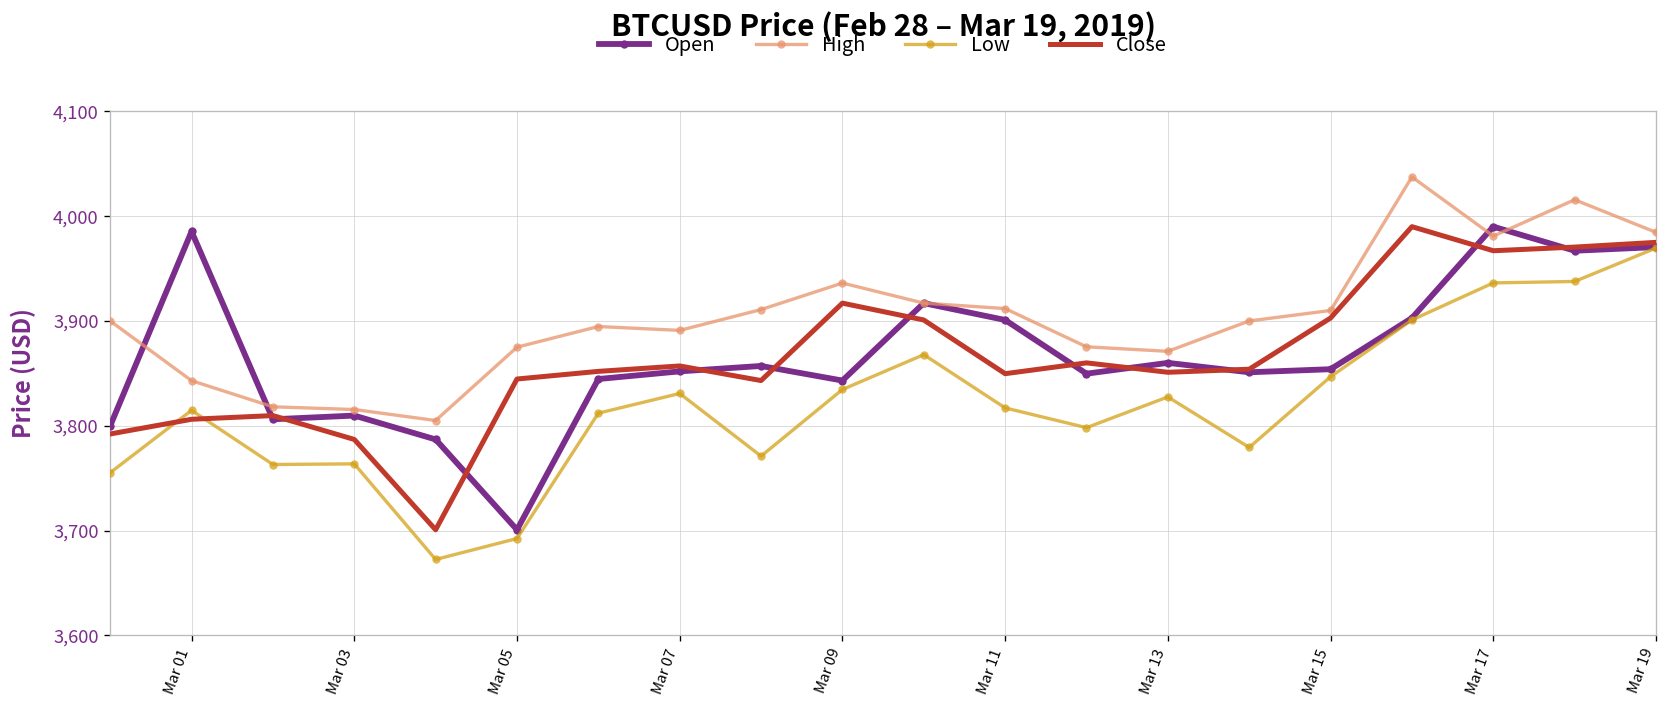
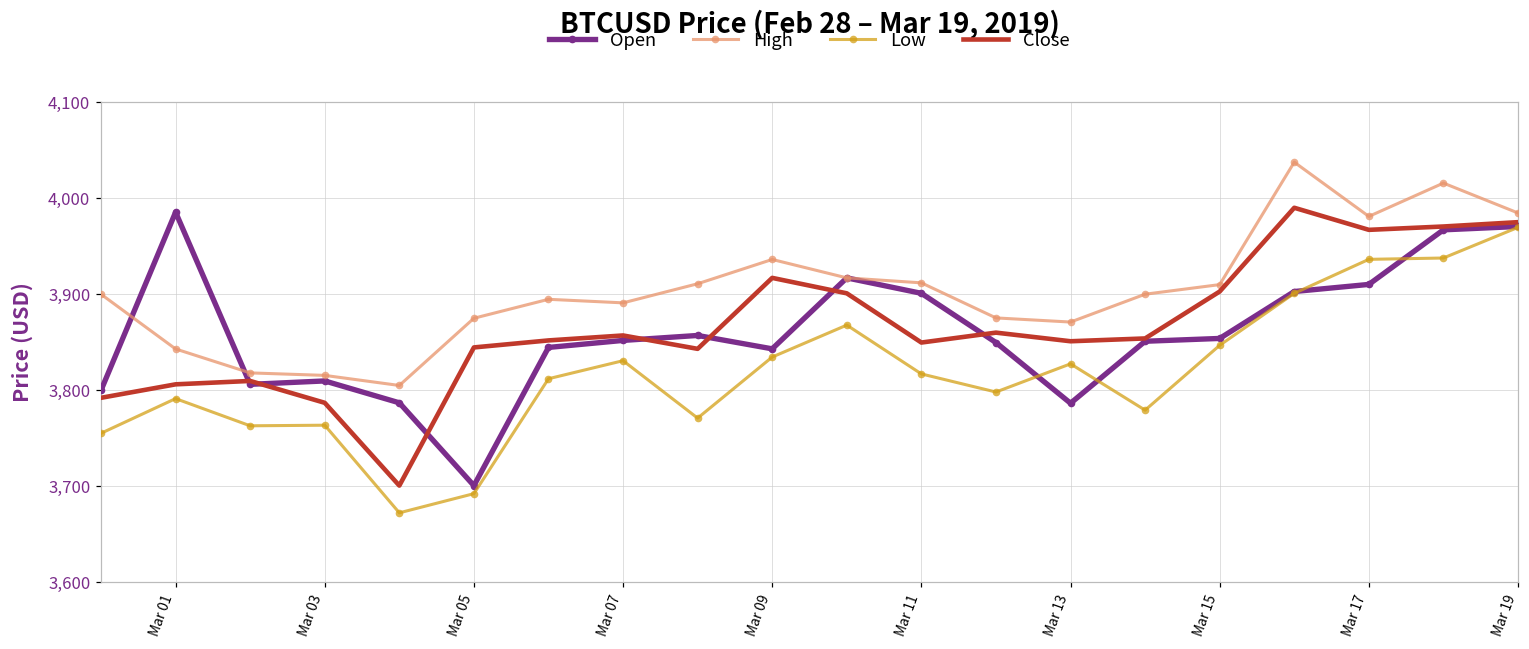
Low, Mar 01: 3,810 -> 3,790
Open, Mar 13: 3,860 -> 3,790
Open, Mar 17: 3,990 -> 3,910
